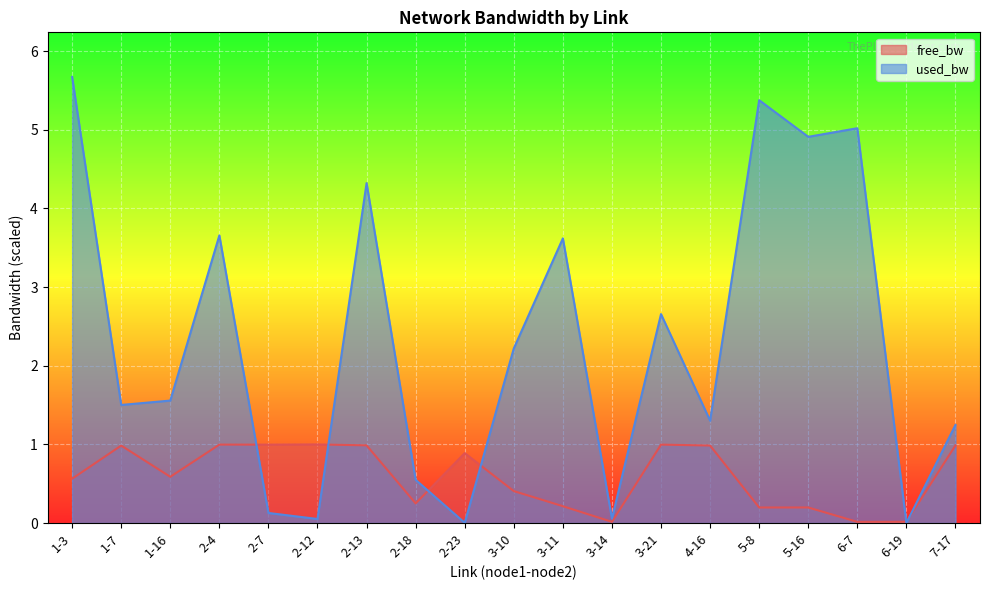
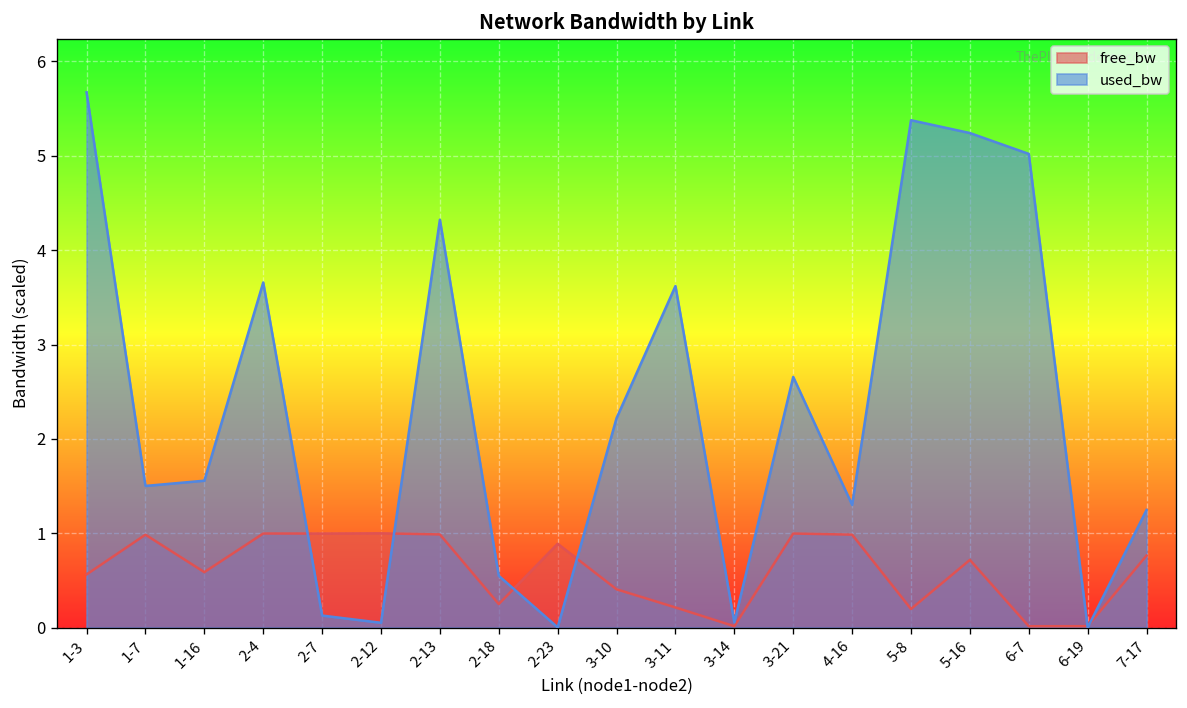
free_bw, 5-16: 0.2 -> 0.7
used_bw, 5-16: 4.9 -> 5.2
free_bw, 7-17: 1.0 -> 0.8
